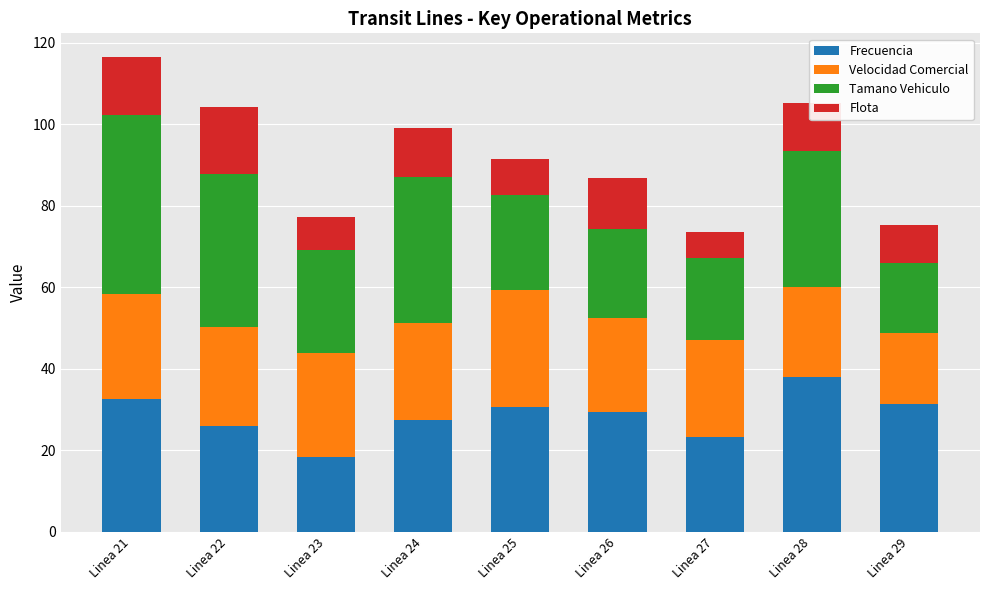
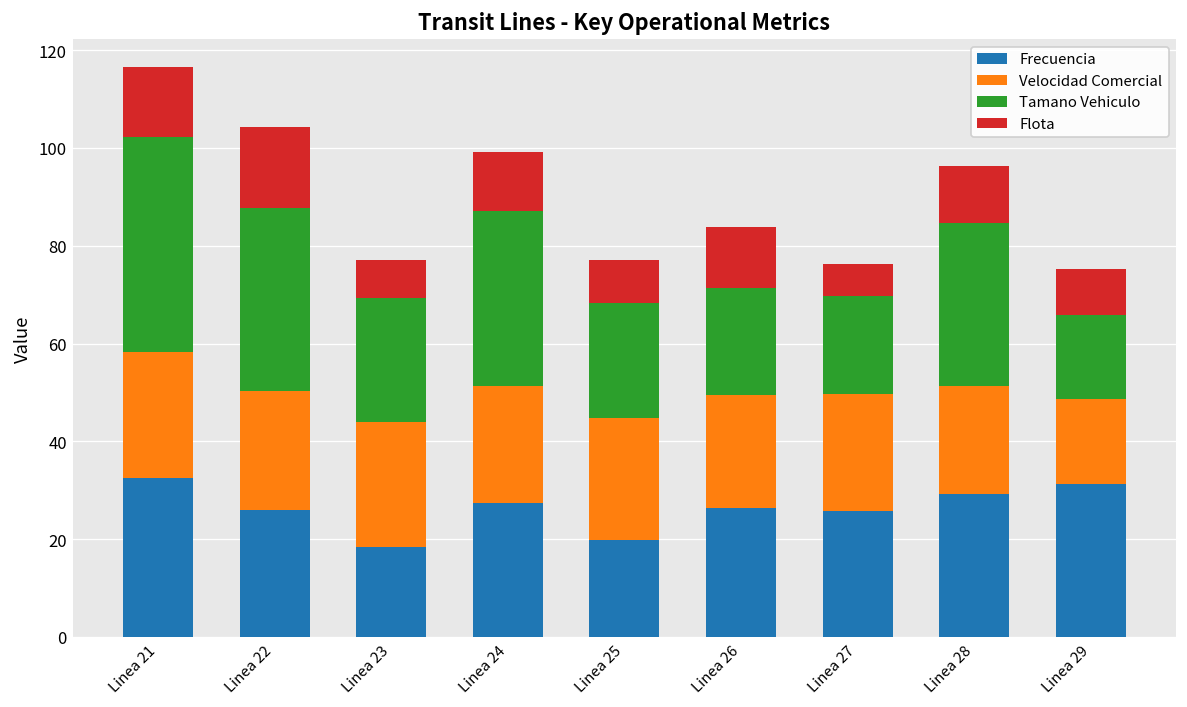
Frecuencia, Linea 25: 31 -> 20
Velocidad Comercial, Linea 25: 29 -> 25
Frecuencia, Linea 26: 29 -> 26
Frecuencia, Linea 27: 23 -> 26
Frecuencia, Linea 28: 38 -> 29
